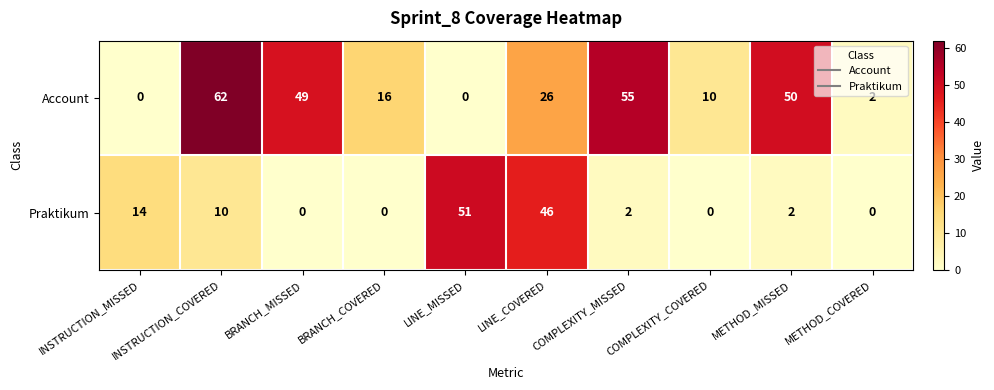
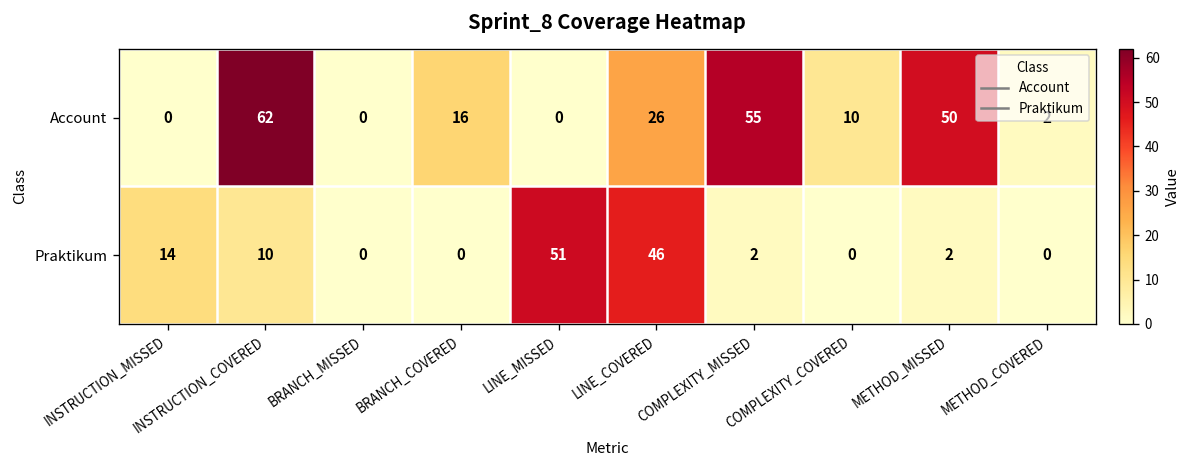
Account, BRANCH_MISSED: 49 -> 0
